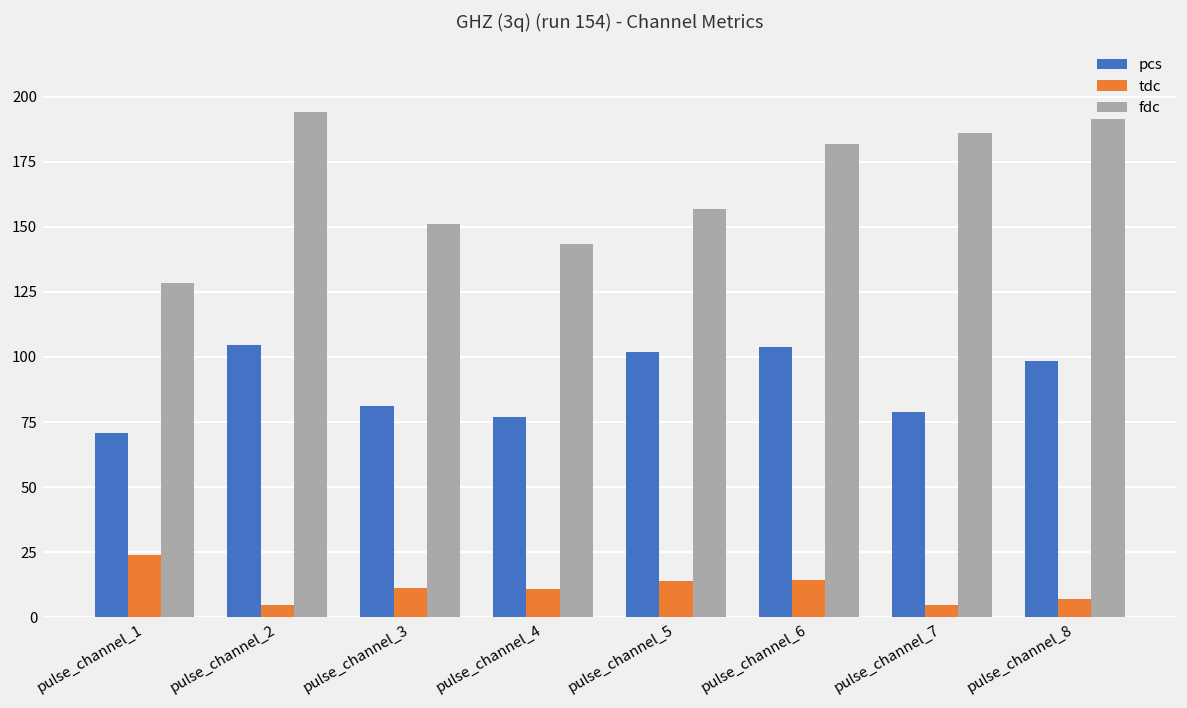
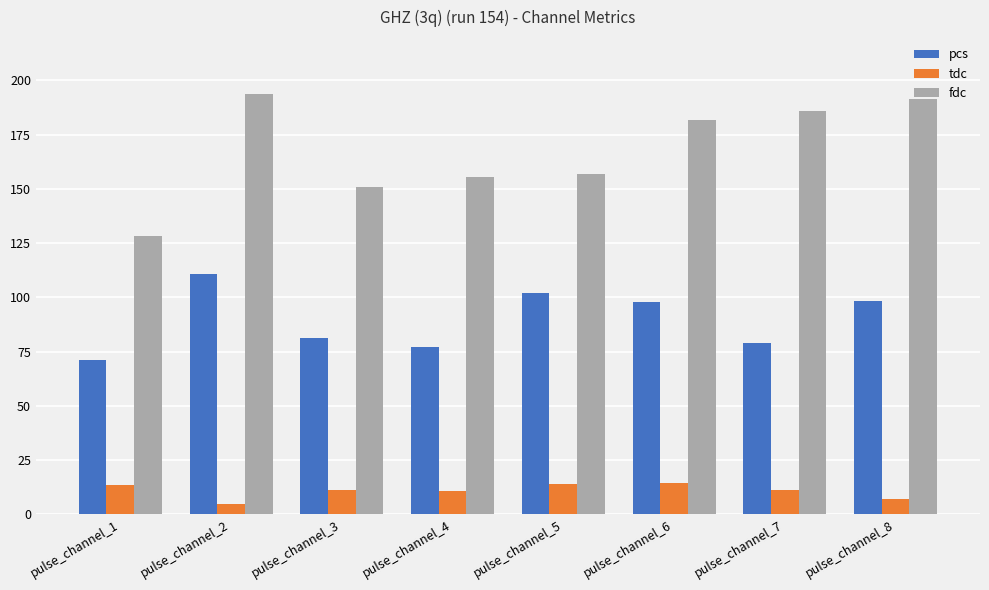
tdc, pulse_channel_1: 24 -> 13
pcs, pulse_channel_2: 104 -> 111
fdc, pulse_channel_4: 143 -> 156
pcs, pulse_channel_6: 104 -> 98
tdc, pulse_channel_7: 5 -> 11
